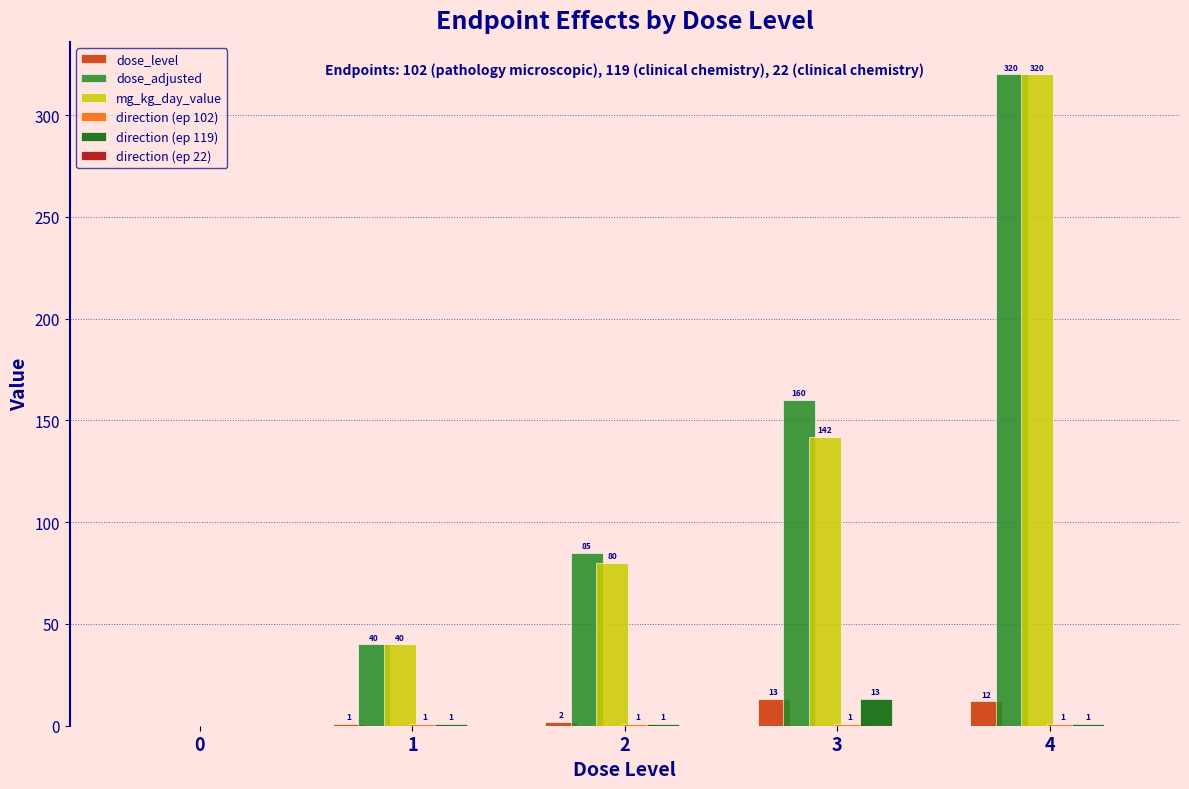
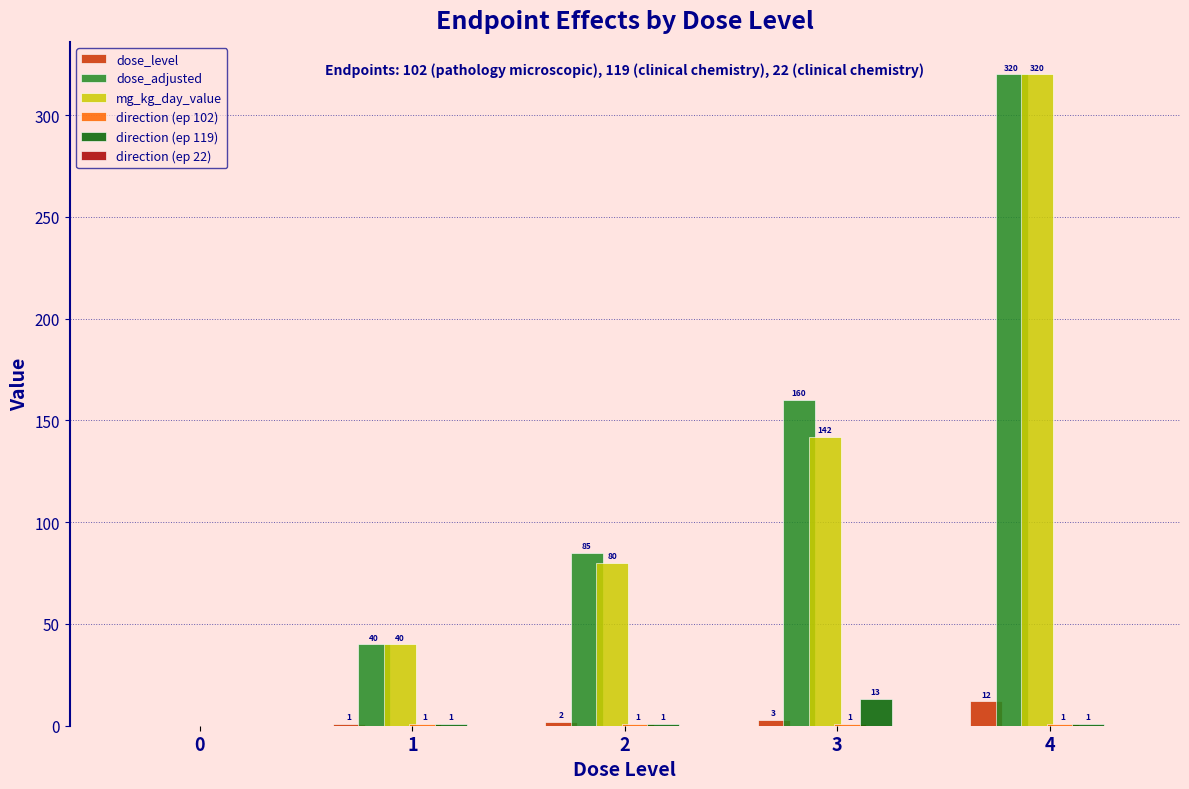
dose_level, 3: 13 -> 3
